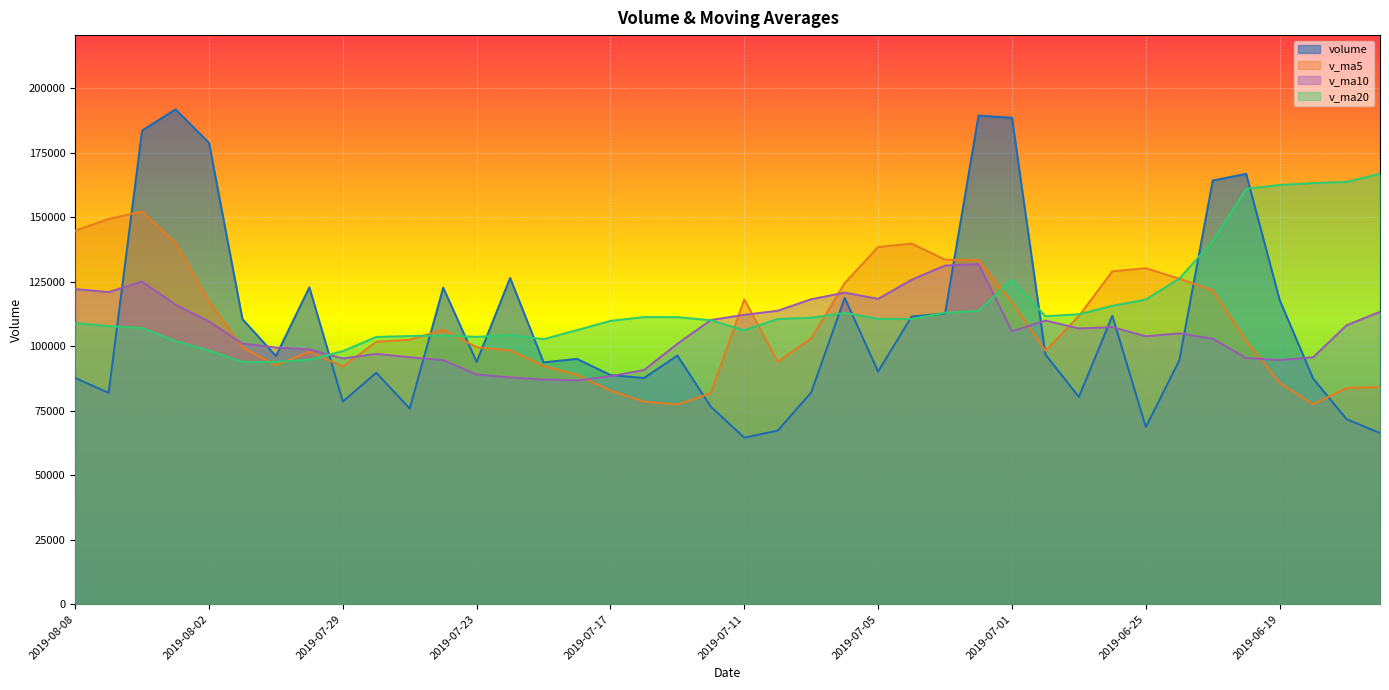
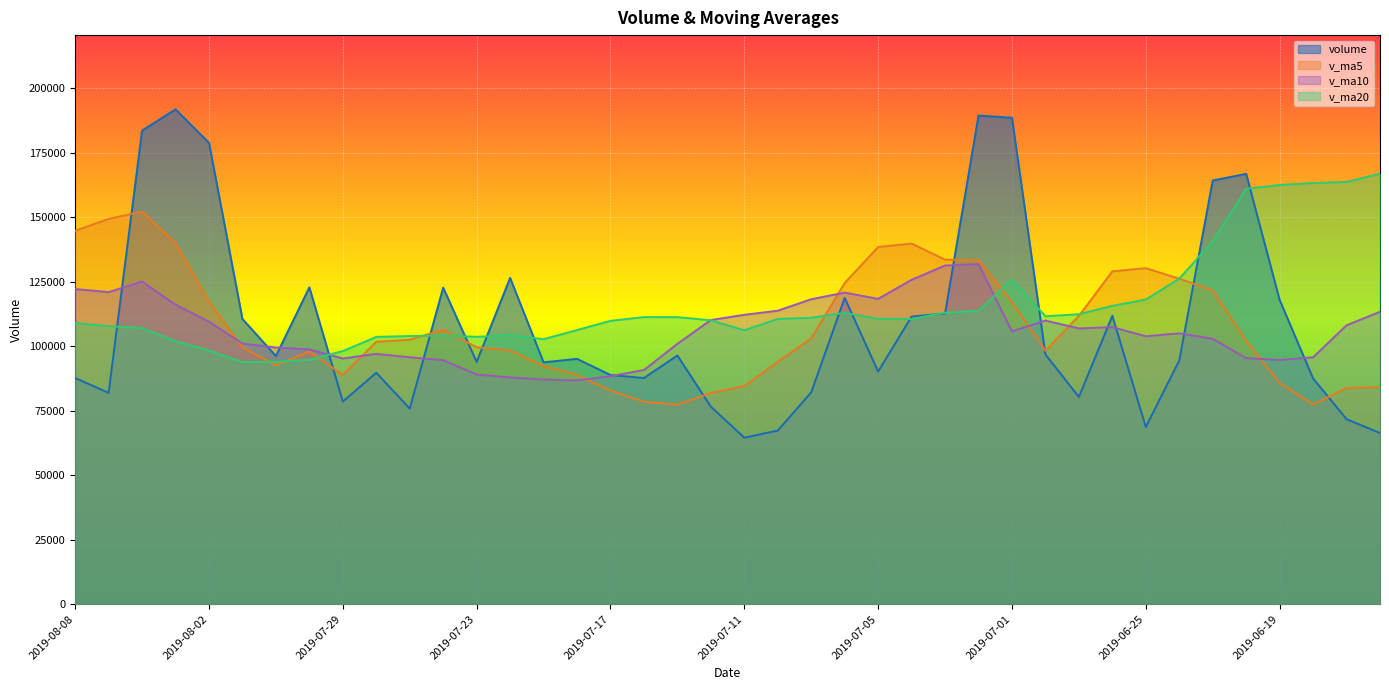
v_ma5, 2019-07-29: 92000 -> 89000
v_ma5, 2019-07-11: 118000 -> 85000
